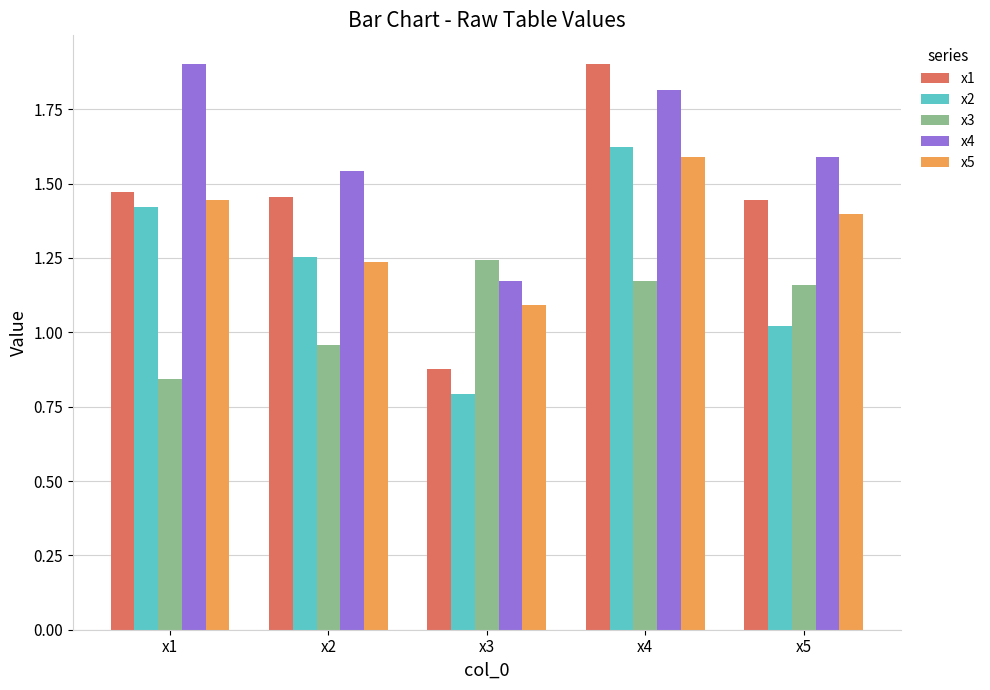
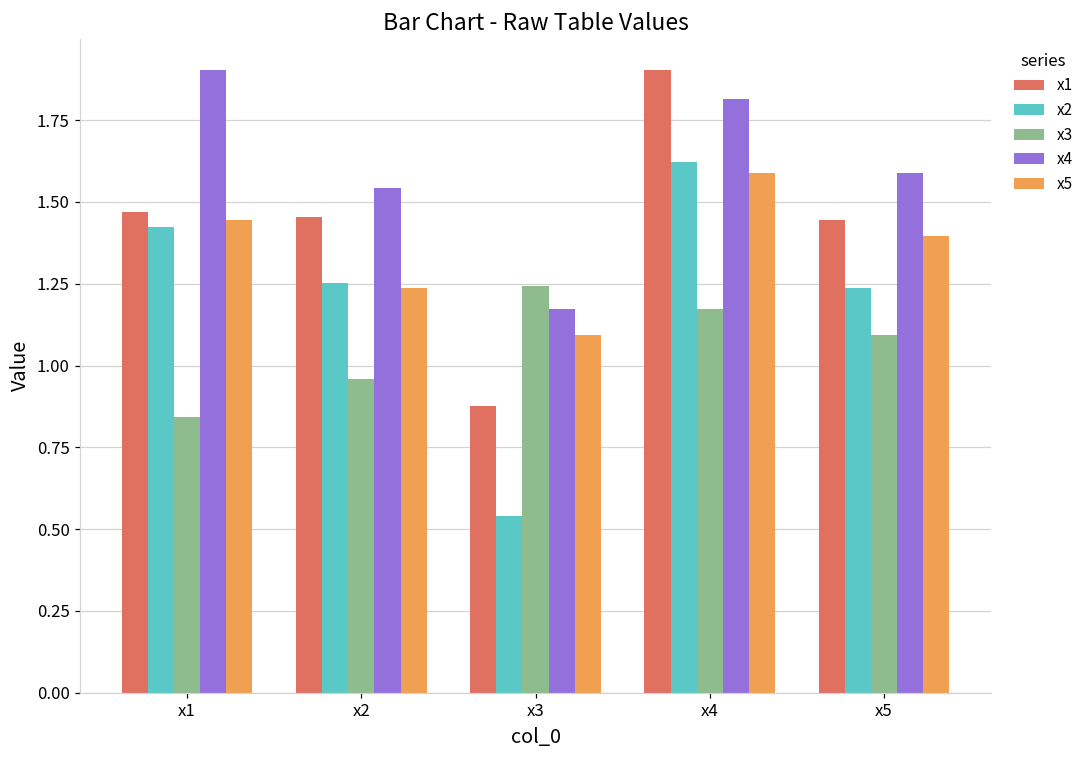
x2, x3: 0.79 -> 0.54
x2, x5: 1.02 -> 1.24
x3, x5: 1.16 -> 1.09
